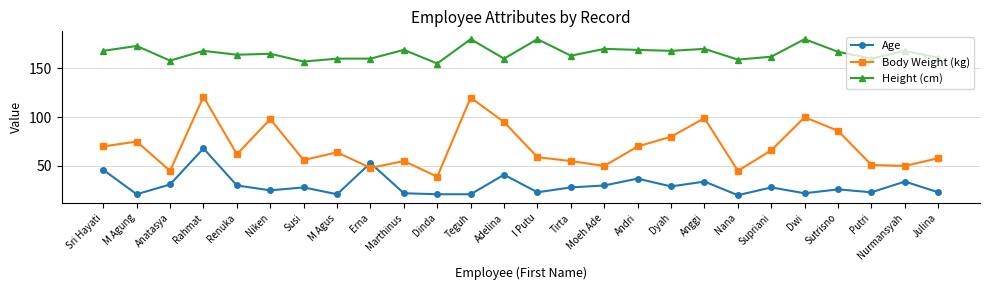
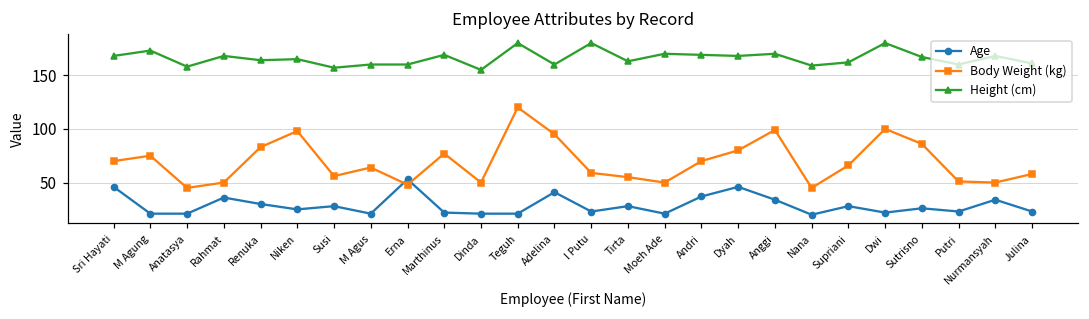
Age, Anatasya: 30 -> 20
Age, Rahmat: 70 -> 40
Body Weight (kg), Rahmat: 120 -> 50
Body Weight (kg), Renuka: 60 -> 80
Body Weight (kg), Marthinus: 60 -> 80
Body Weight (kg), Dinda: 40 -> 50
Age, Moeh Ade: 30 -> 20
Age, Dyah: 30 -> 50
